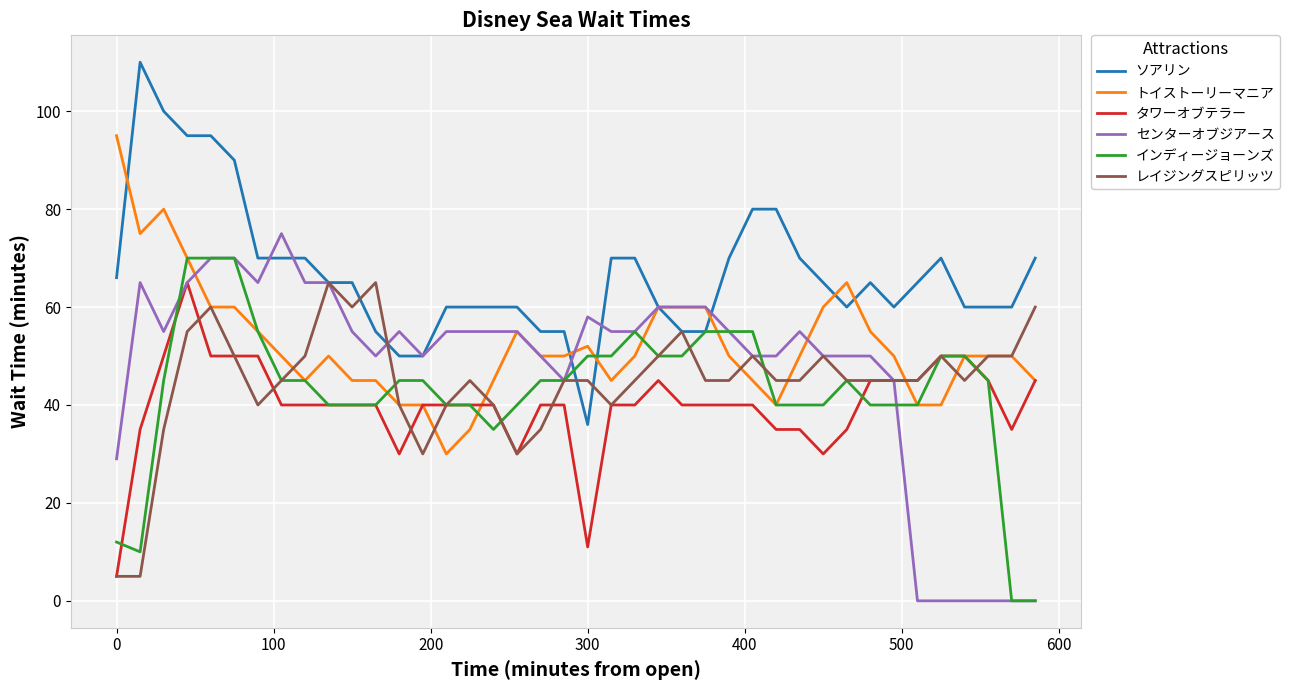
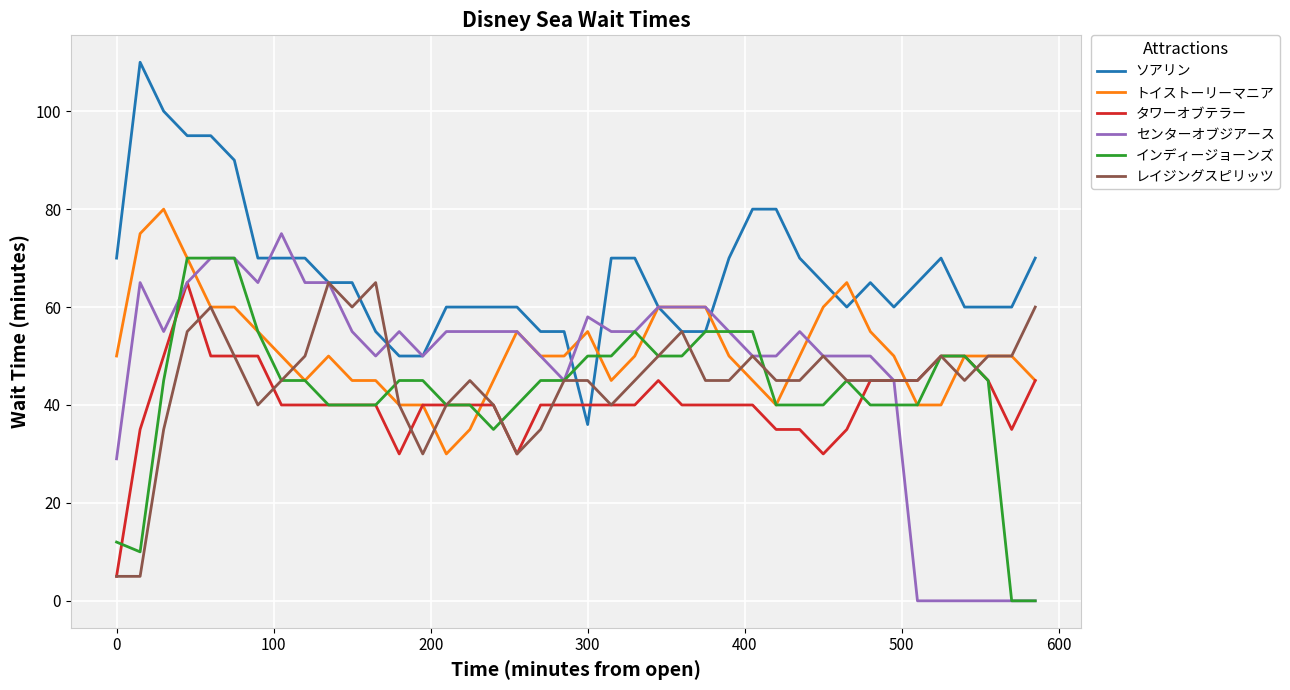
ソアリン, 0: 66 -> 70
トイストーリーマニア, 0: 95 -> 50
トイストーリーマニア, 300: 52 -> 55
タワーオブテラー, 300: 11 -> 40
